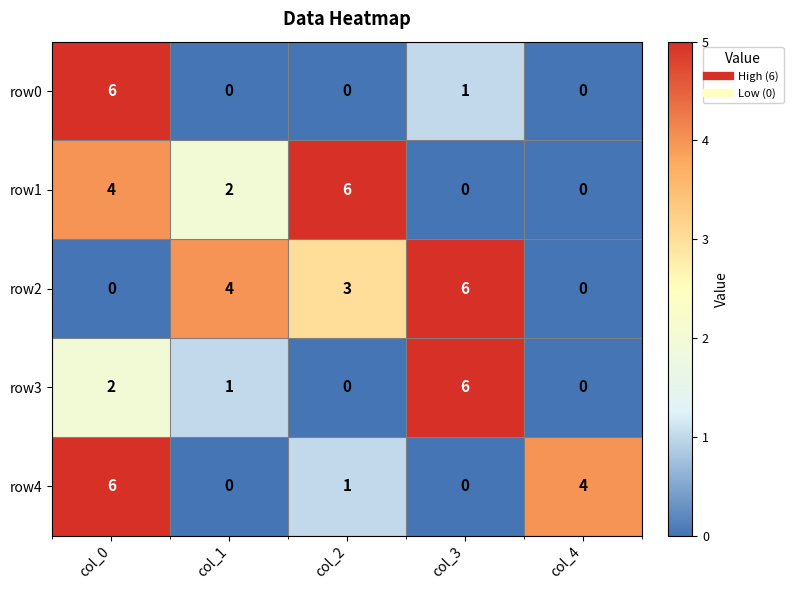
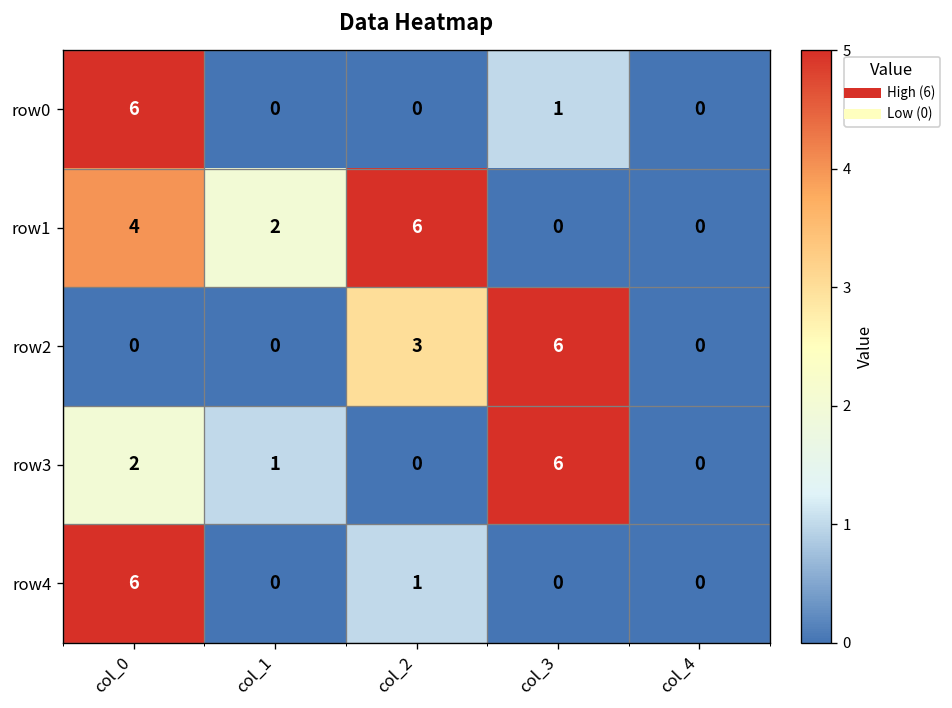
row2, col_1: 4 -> 0
row4, col_4: 4 -> 0
